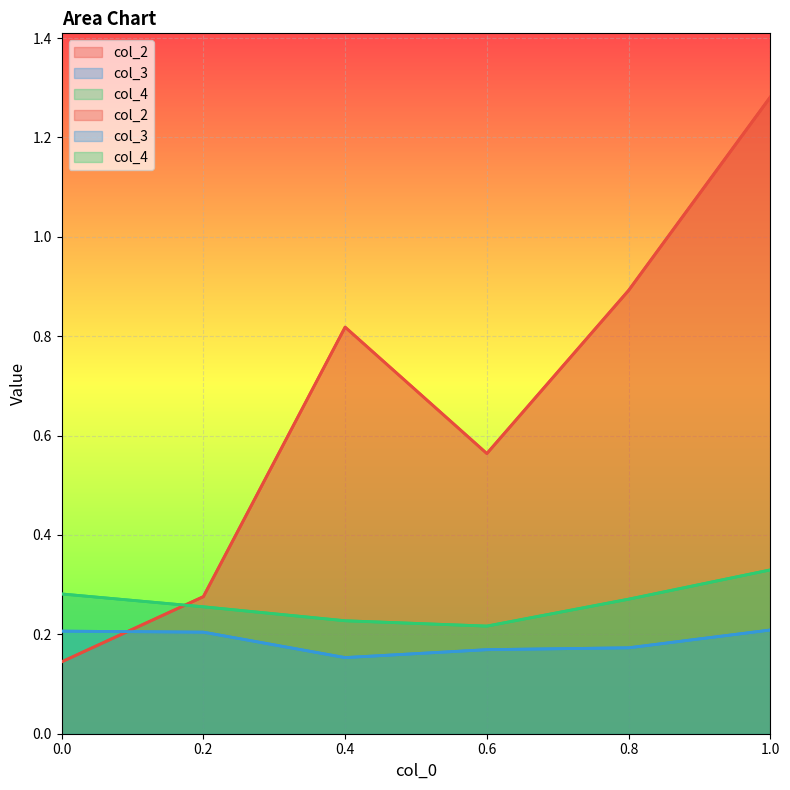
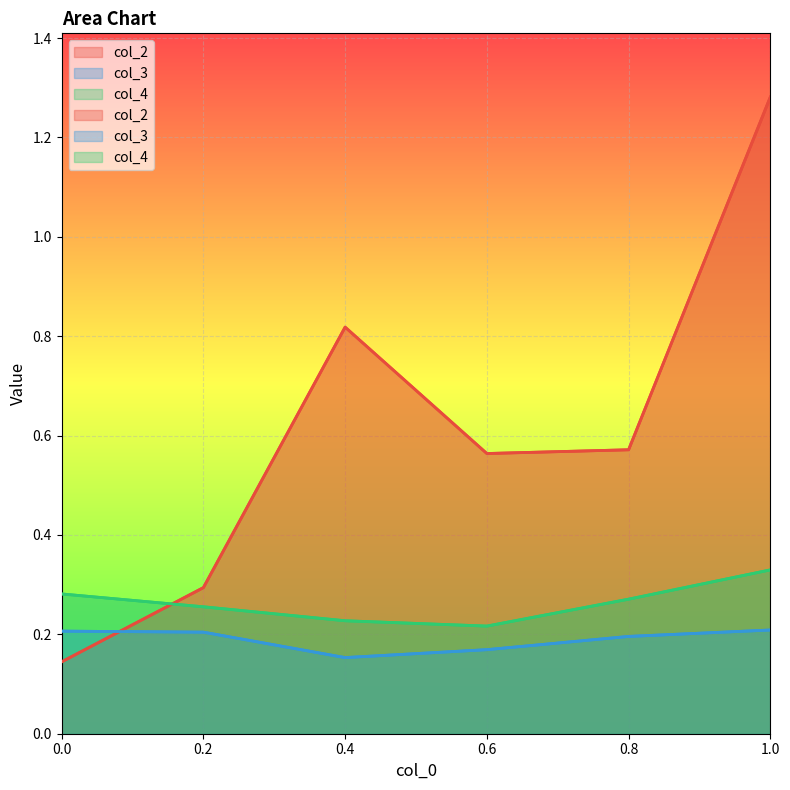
col_2, 0.2: 0.28 -> 0.29
col_2, 0.8: 0.89 -> 0.57
col_3, 0.8: 0.17 -> 0.20
